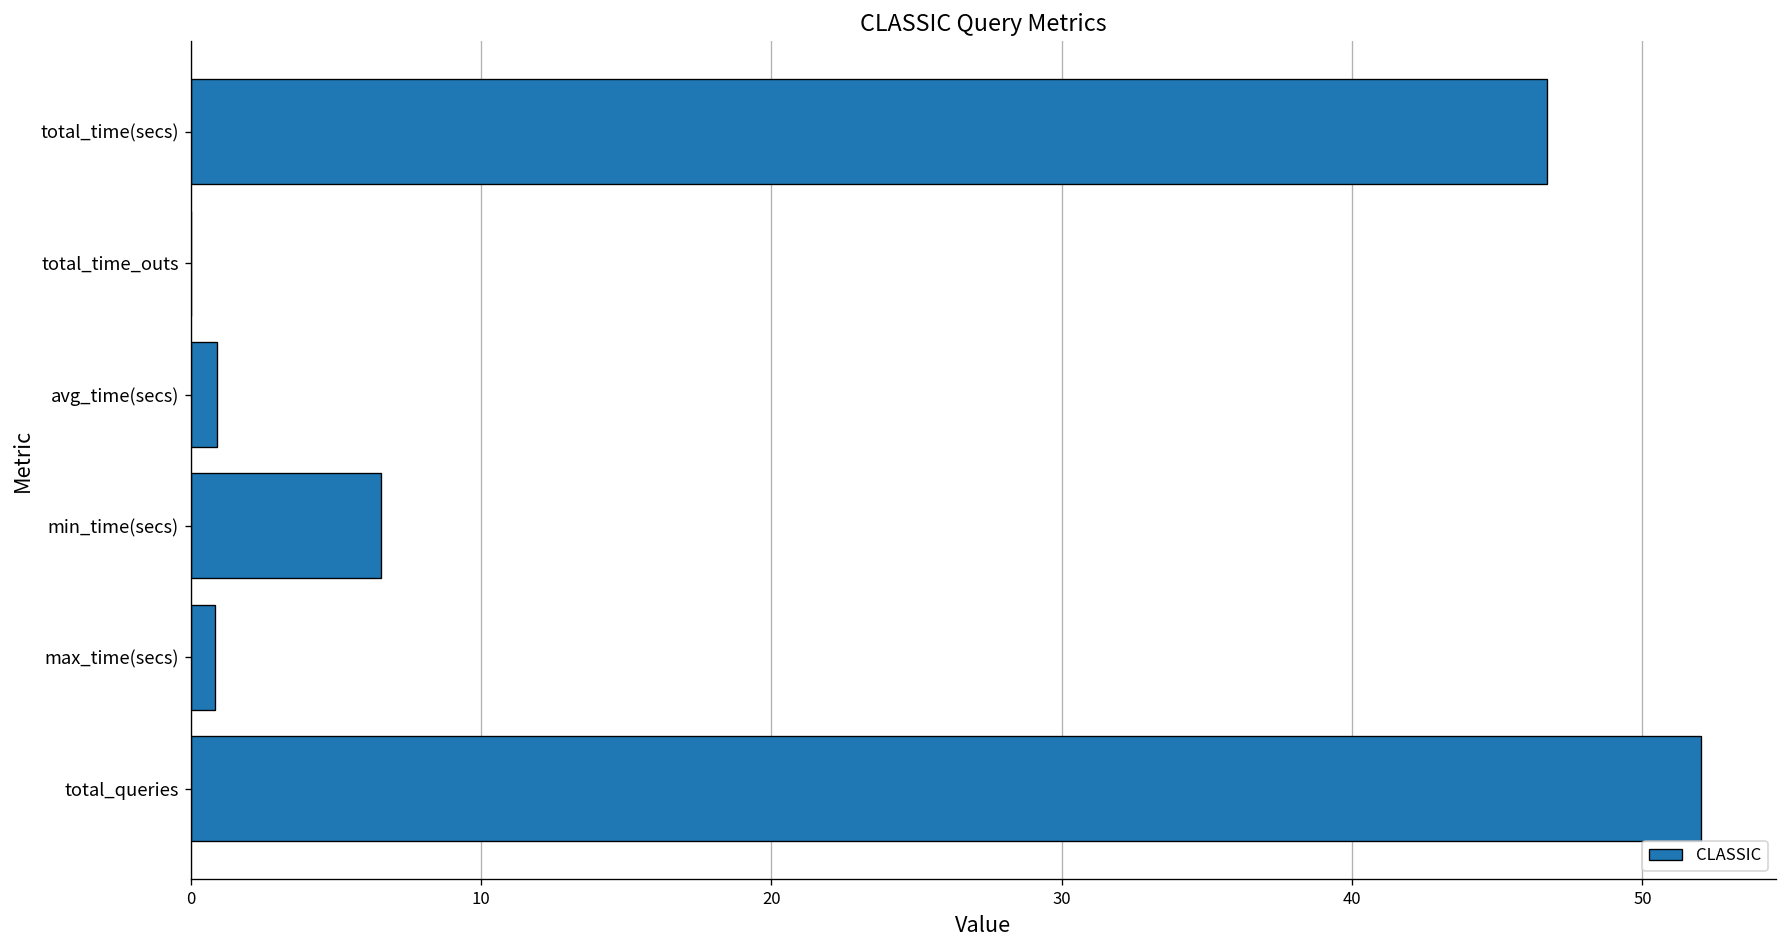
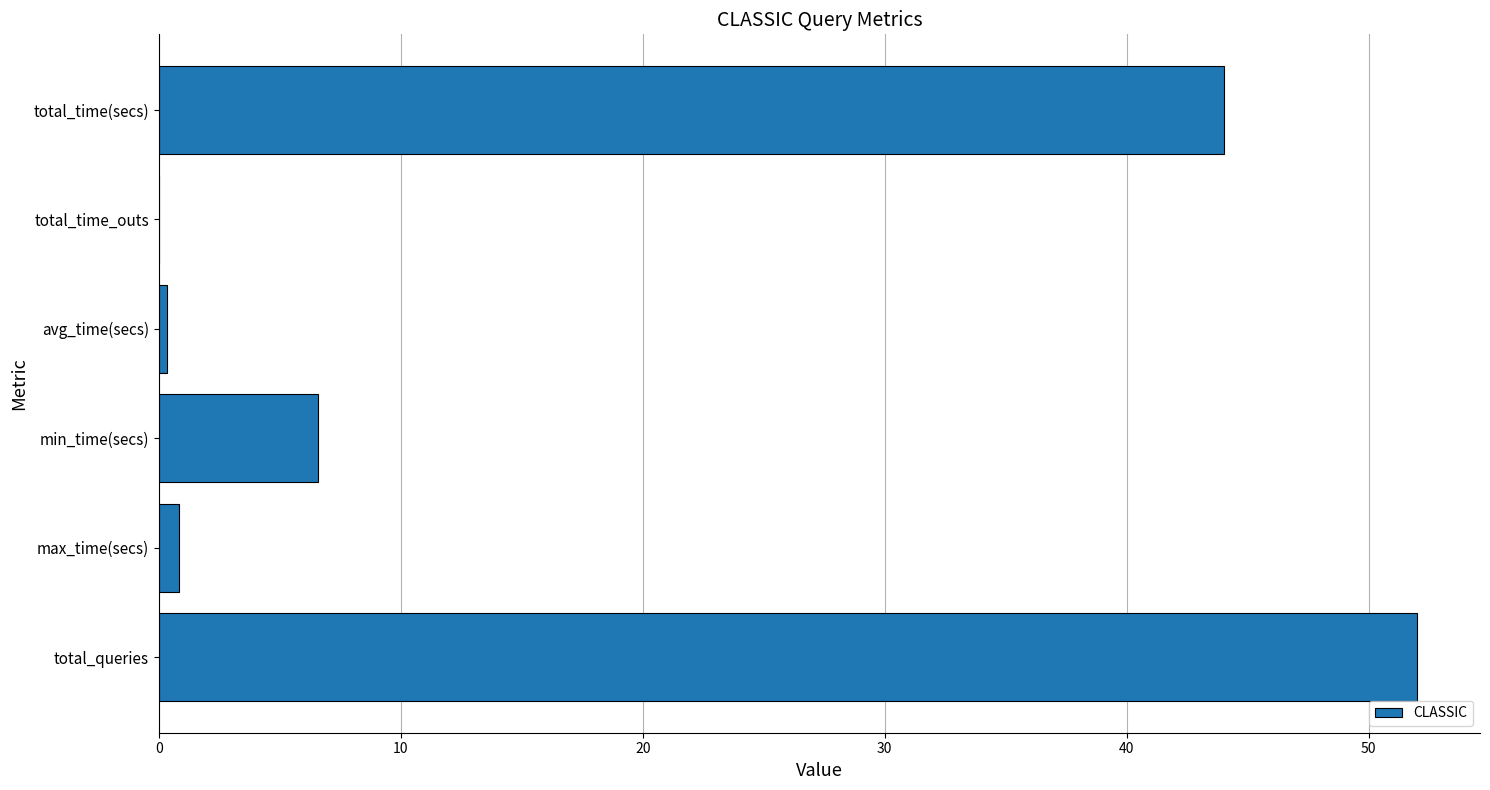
total_time(secs): 46.7 -> 44.0
avg_time(secs): 0.9 -> 0.3
